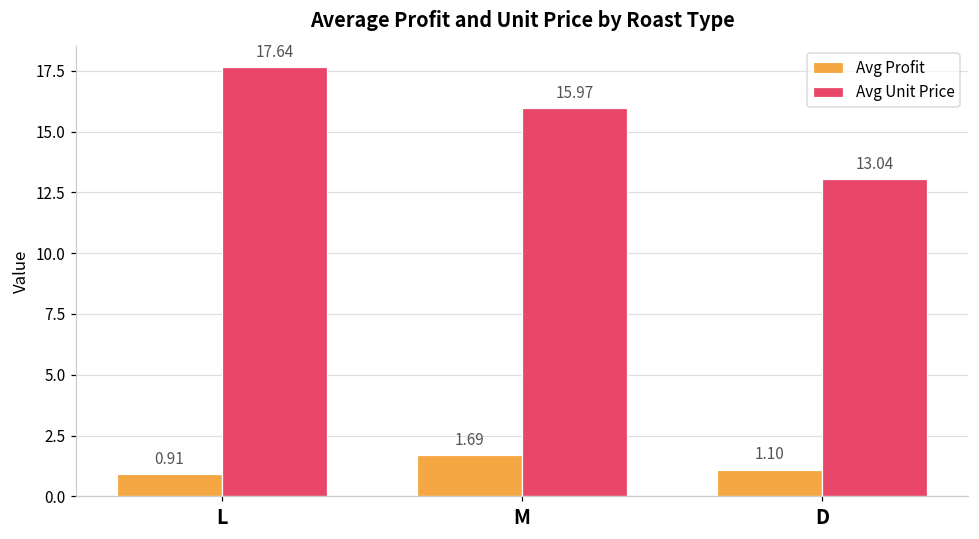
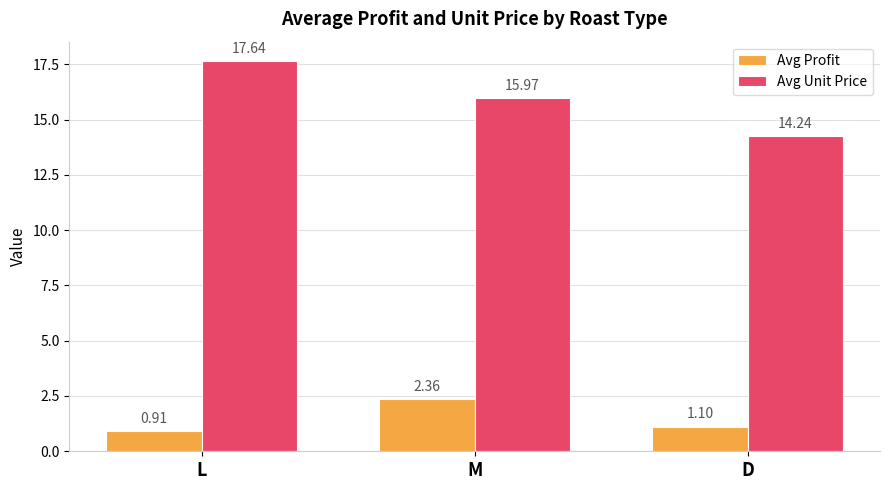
Avg Profit, M: 1.69 -> 2.36
Avg Unit Price, D: 13.04 -> 14.24
